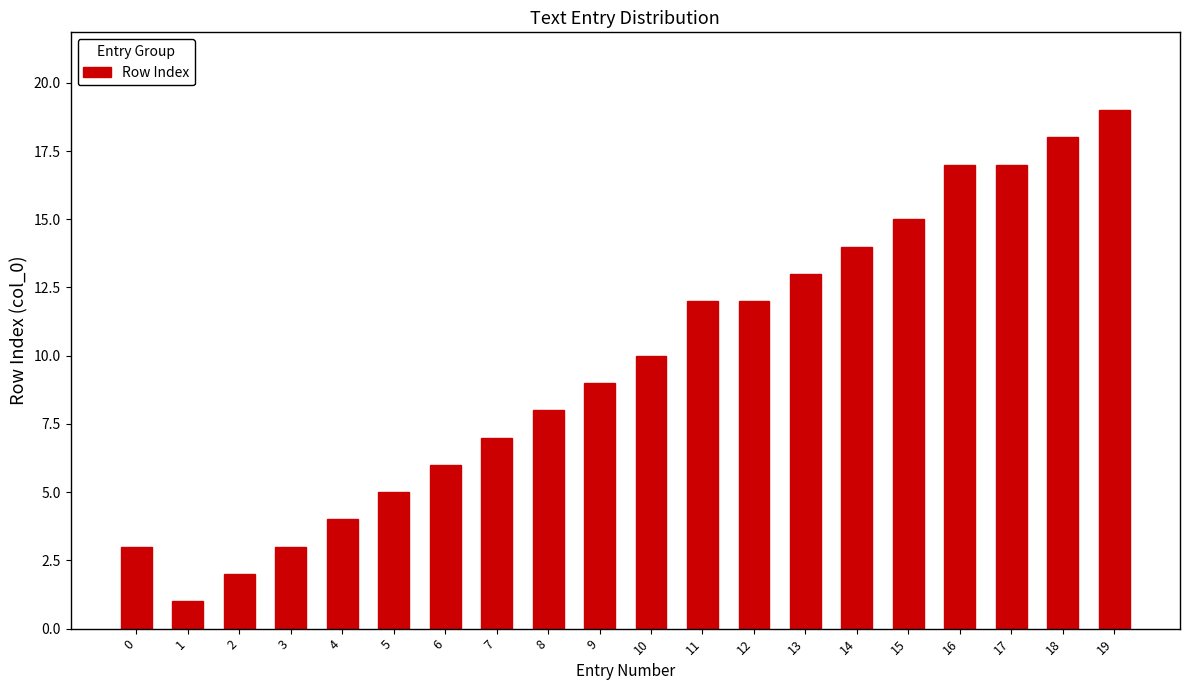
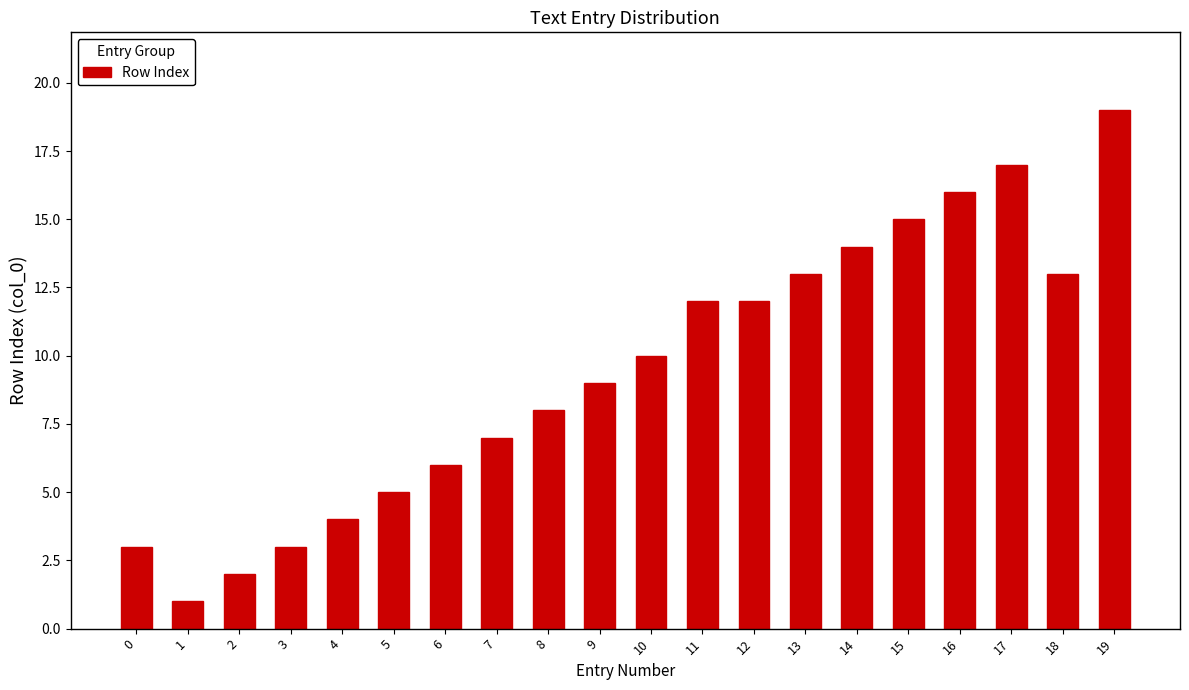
16: 17 -> 16
18: 18 -> 13
